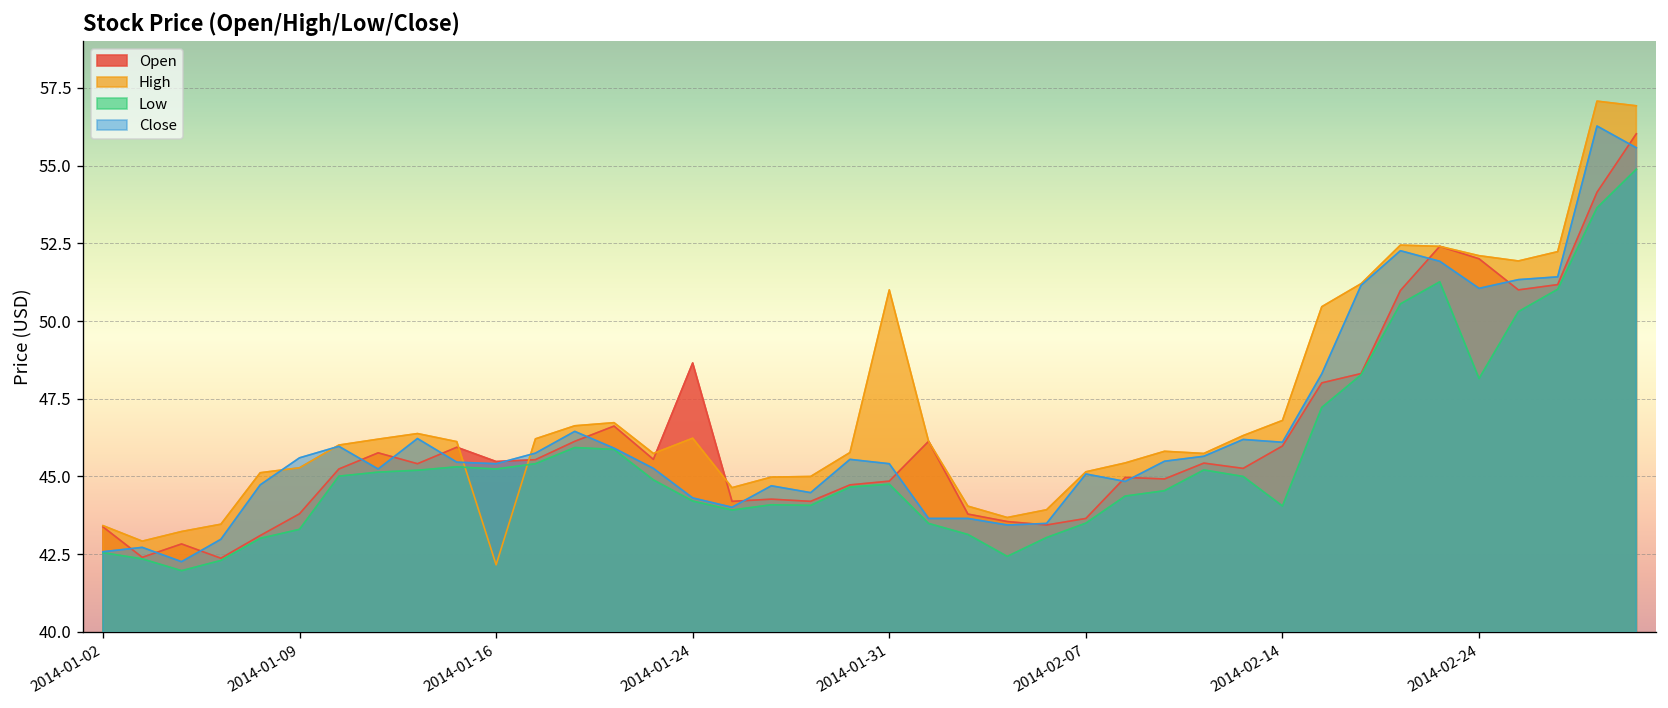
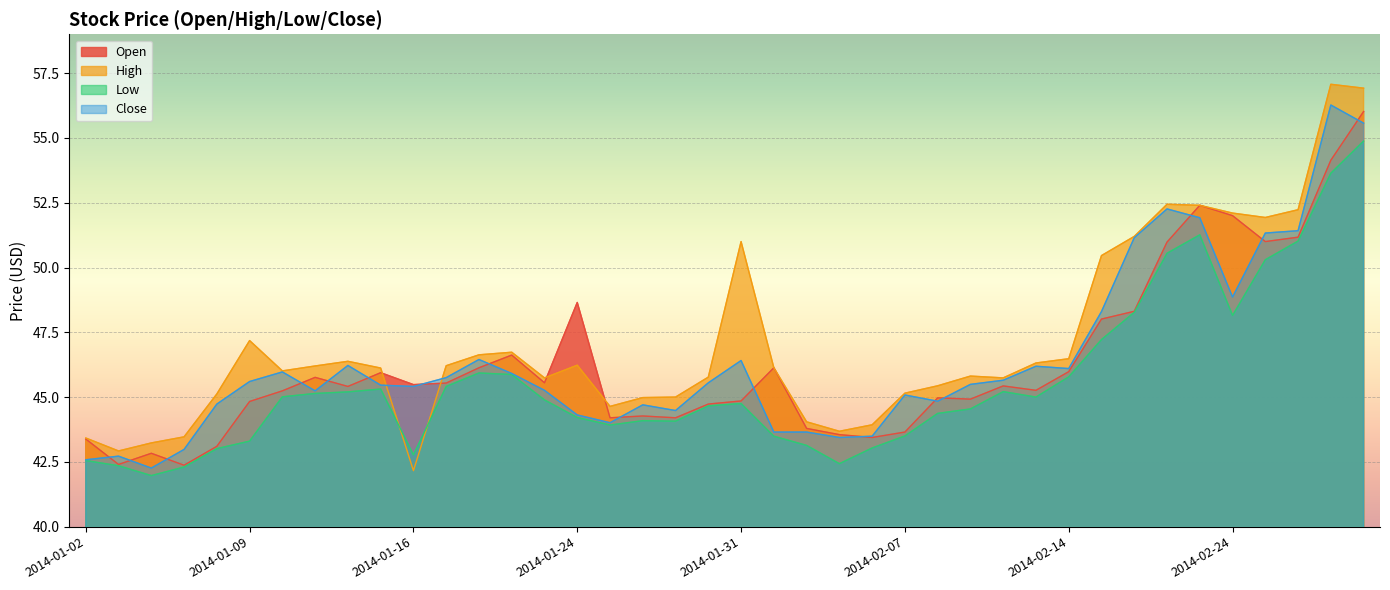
Open, 2014-01-09: 43.8 -> 44.8
High, 2014-01-09: 45.3 -> 47.2
Low, 2014-01-16: 45.2 -> 42.8
Close, 2014-01-31: 45.4 -> 46.4
High, 2014-02-14: 46.8 -> 46.5
Low, 2014-02-14: 44.1 -> 45.8
Close, 2014-02-24: 51.1 -> 48.9
